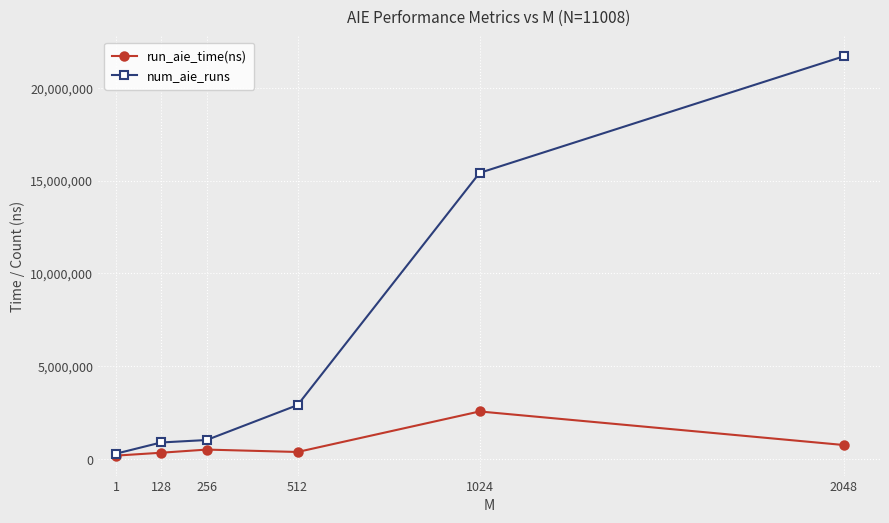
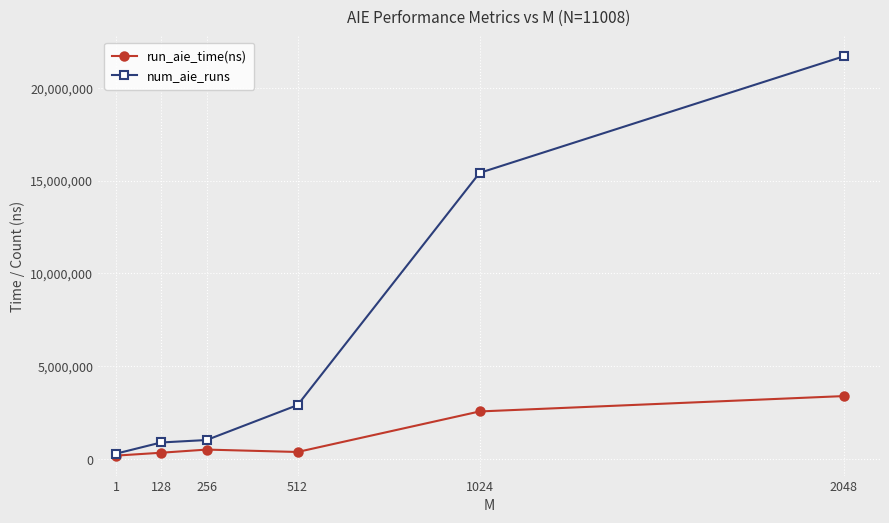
run_aie_time(ns), 2048: 800,000 -> 3,400,000
